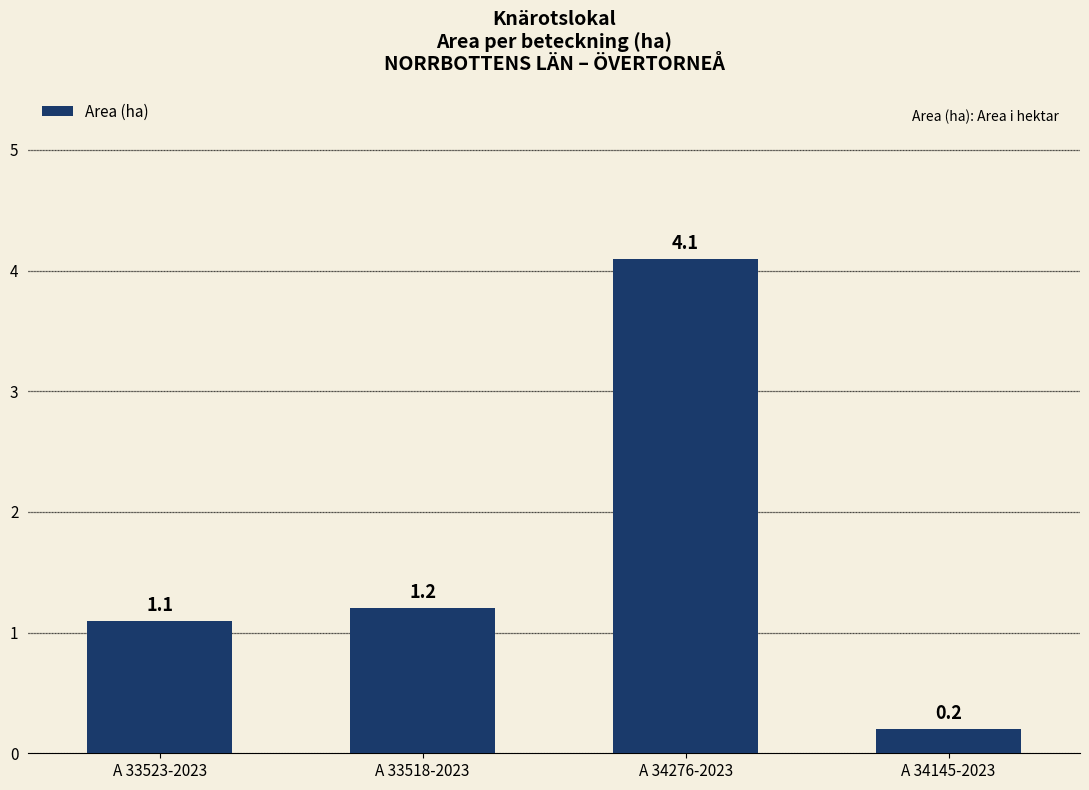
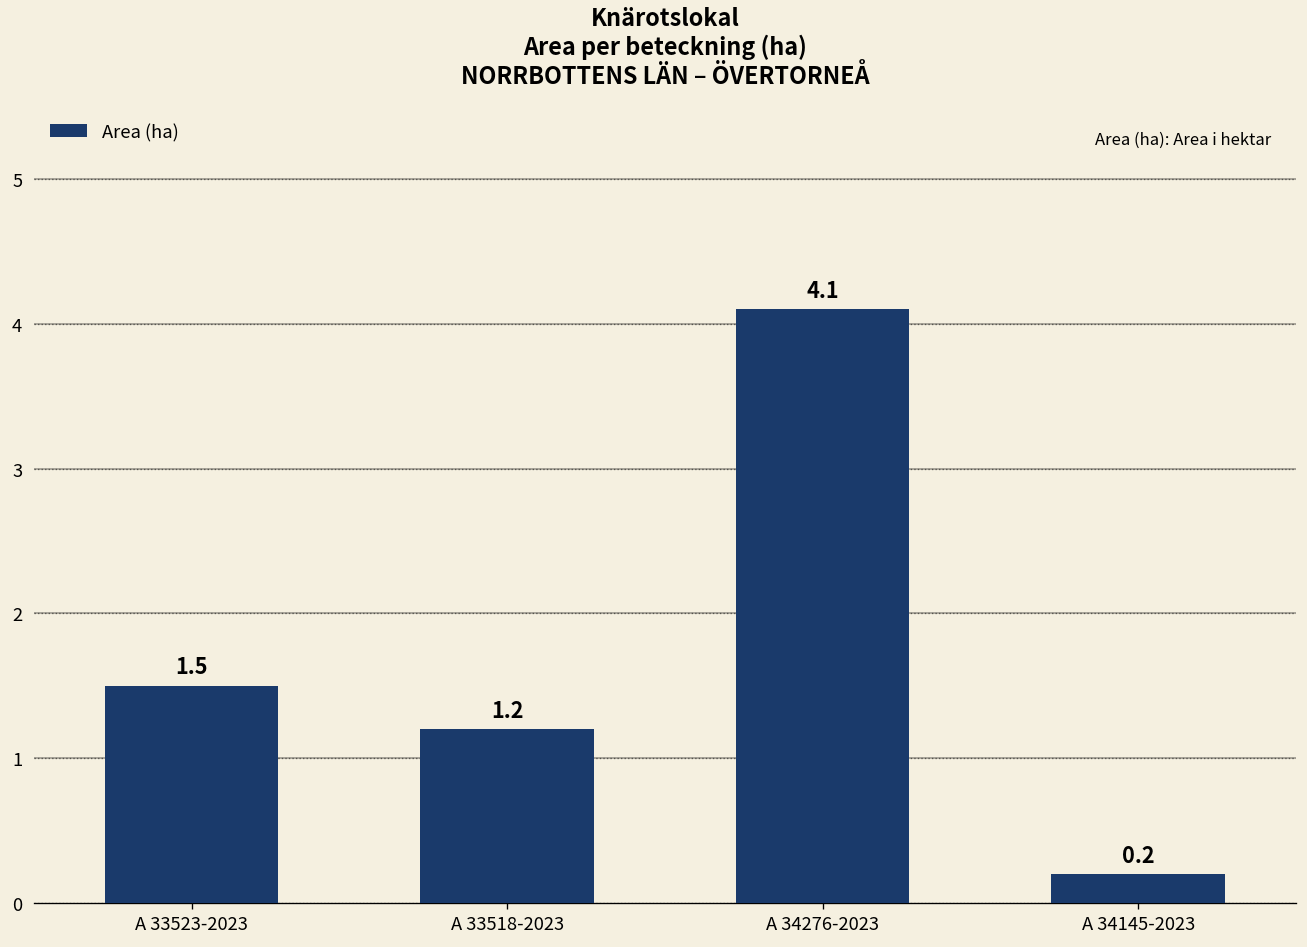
A 33523-2023: 1.1 -> 1.5
